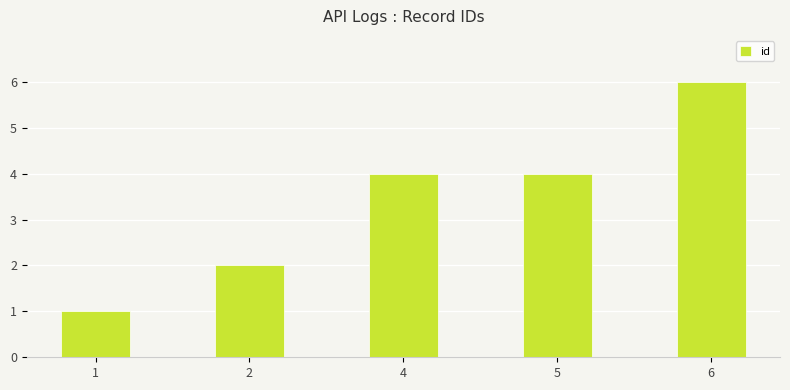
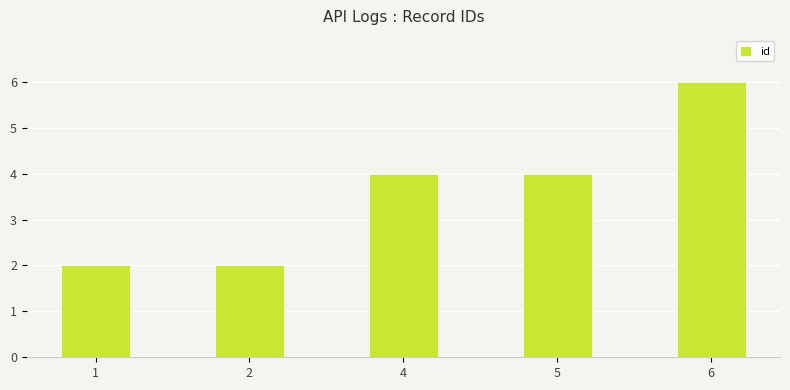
1: 1 -> 2
